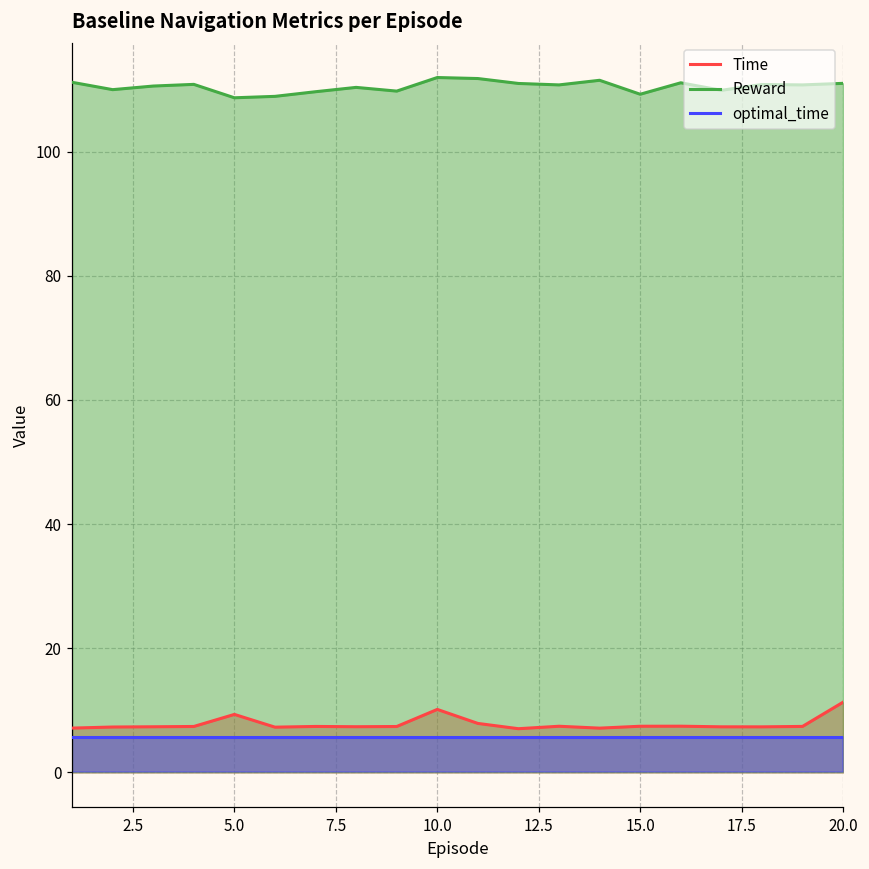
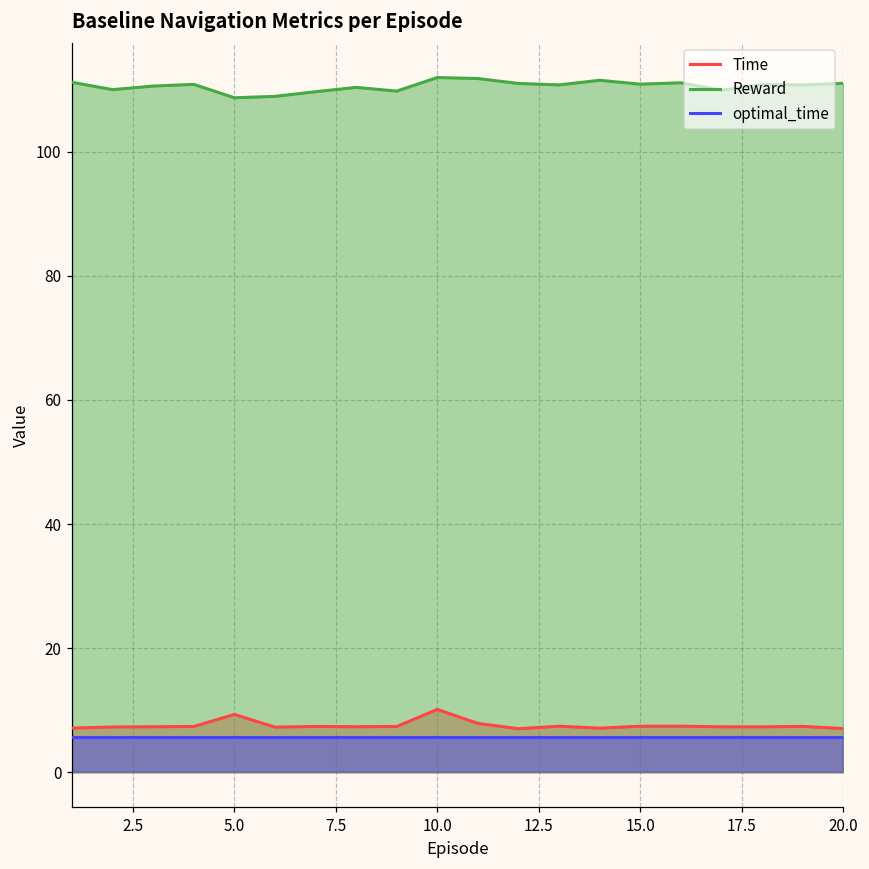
Reward, 15.0: 109 -> 111
Time, 20.0: 11 -> 7
